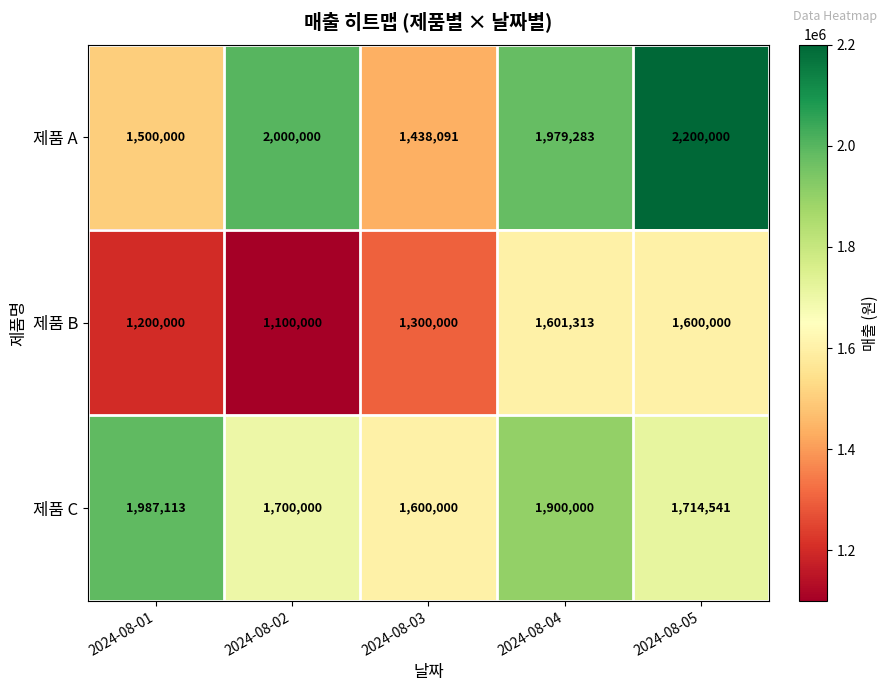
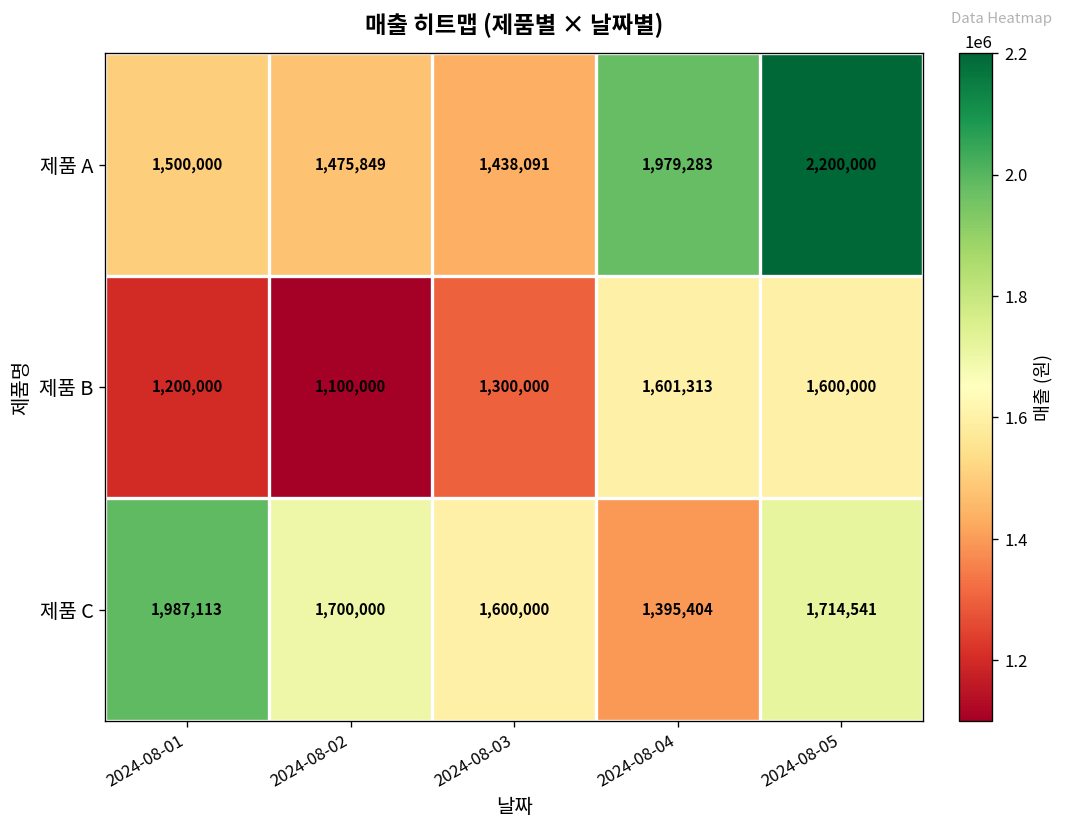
제품 A, 2024-08-02: 2,000,000 -> 1,475,849
제품 C, 2024-08-04: 1,900,000 -> 1,395,404
